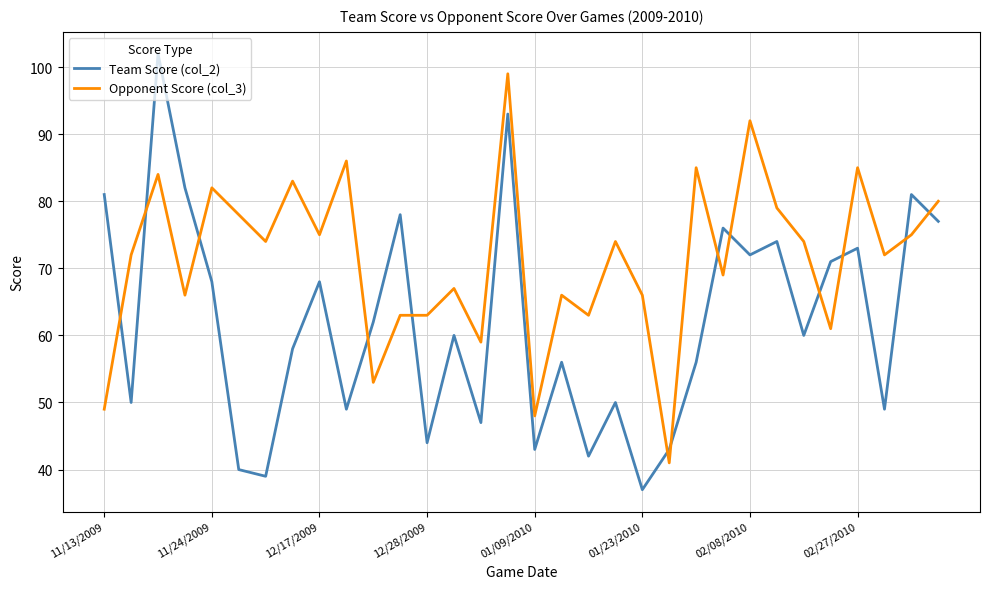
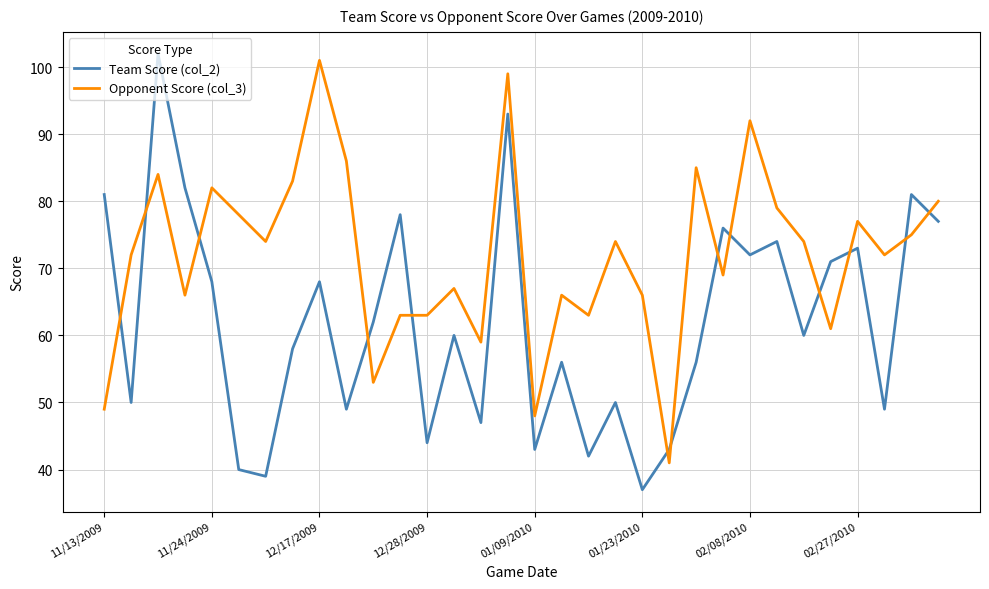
Opponent Score (col_3), 12/17/2009: 75 -> 101
Opponent Score (col_3), 02/27/2010: 85 -> 77
